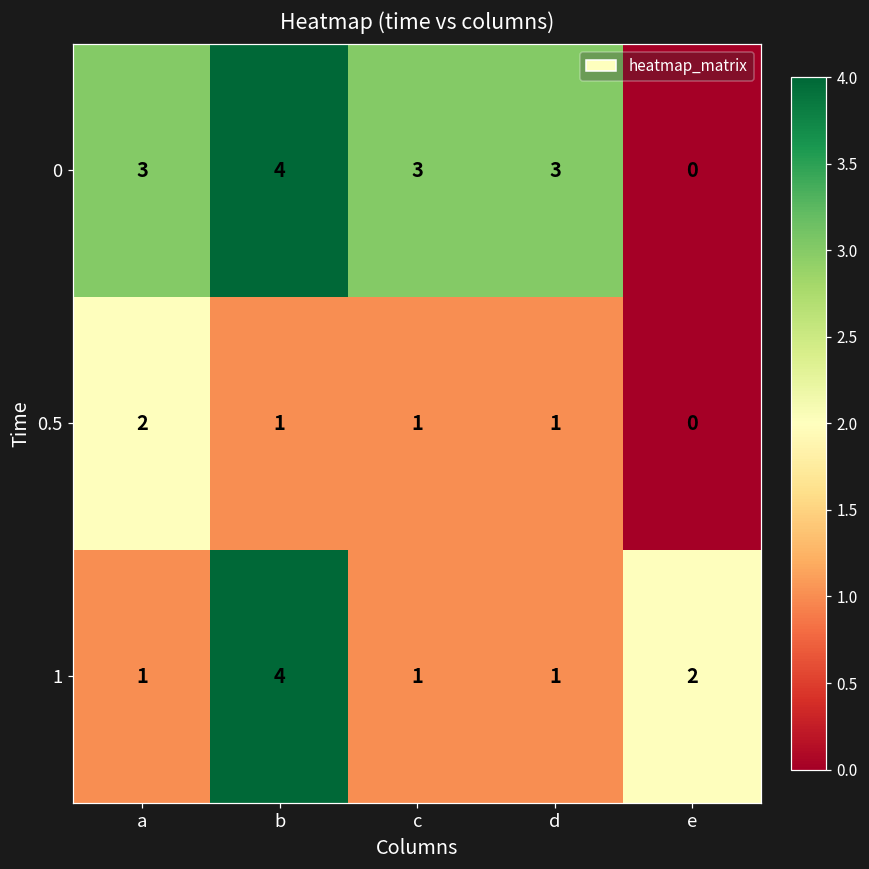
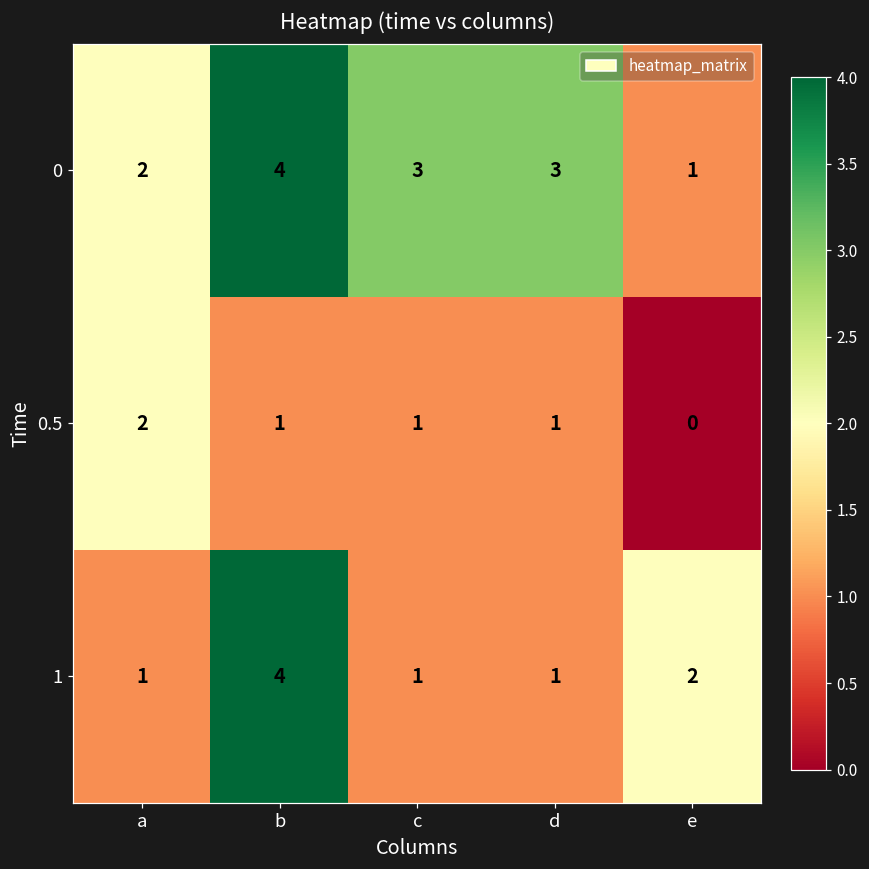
0, a: 3 -> 2
0, e: 0 -> 1
